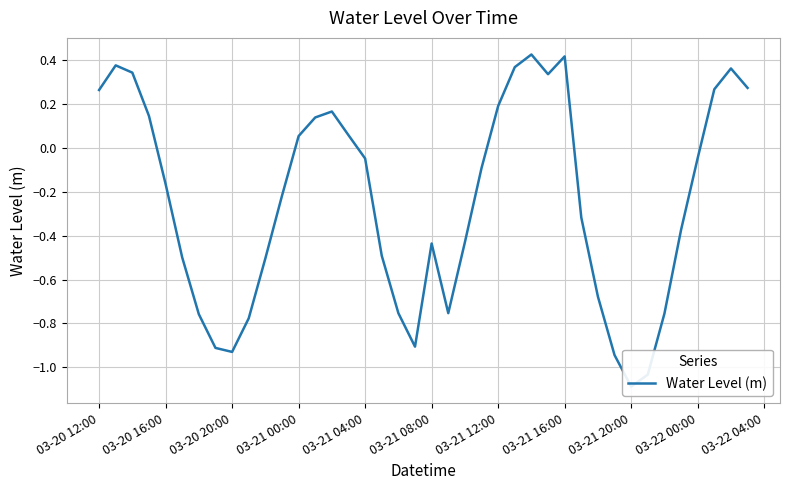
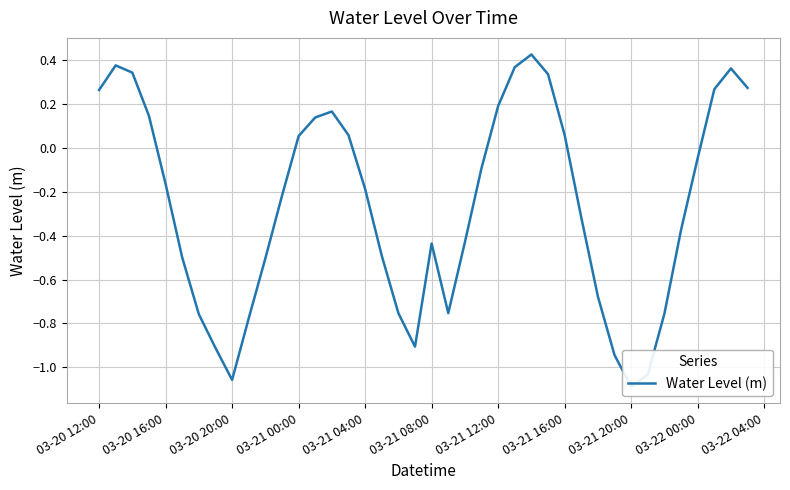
03-20 20:00: -0.93 -> -1.06
03-21 04:00: -0.05 -> -0.19
03-21 16:00: 0.42 -> 0.06
